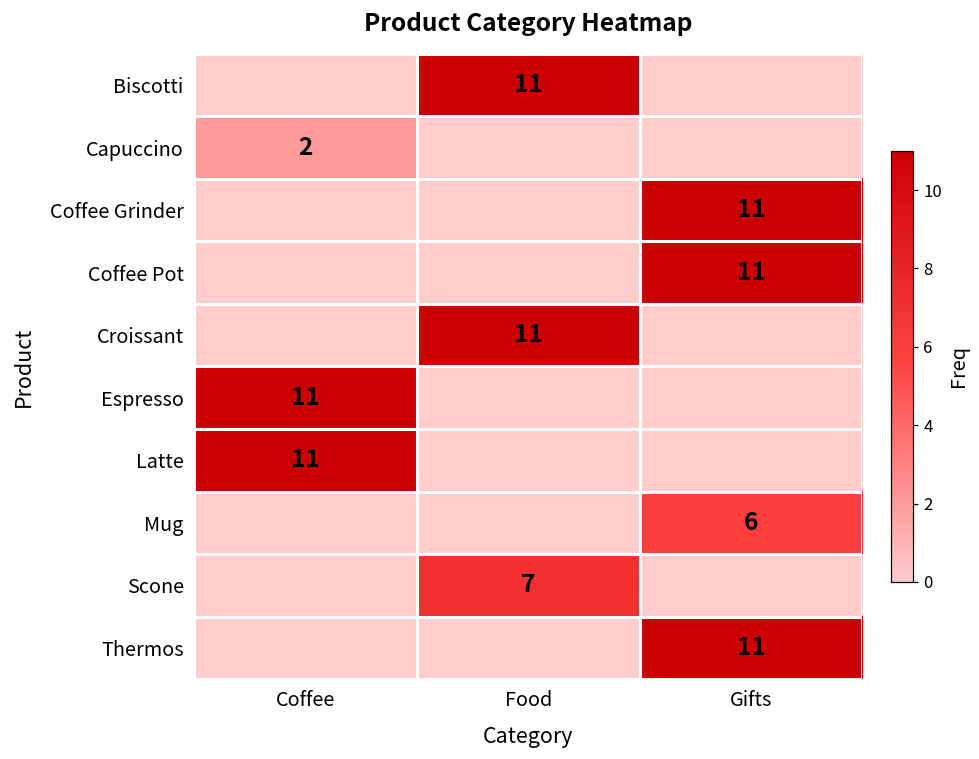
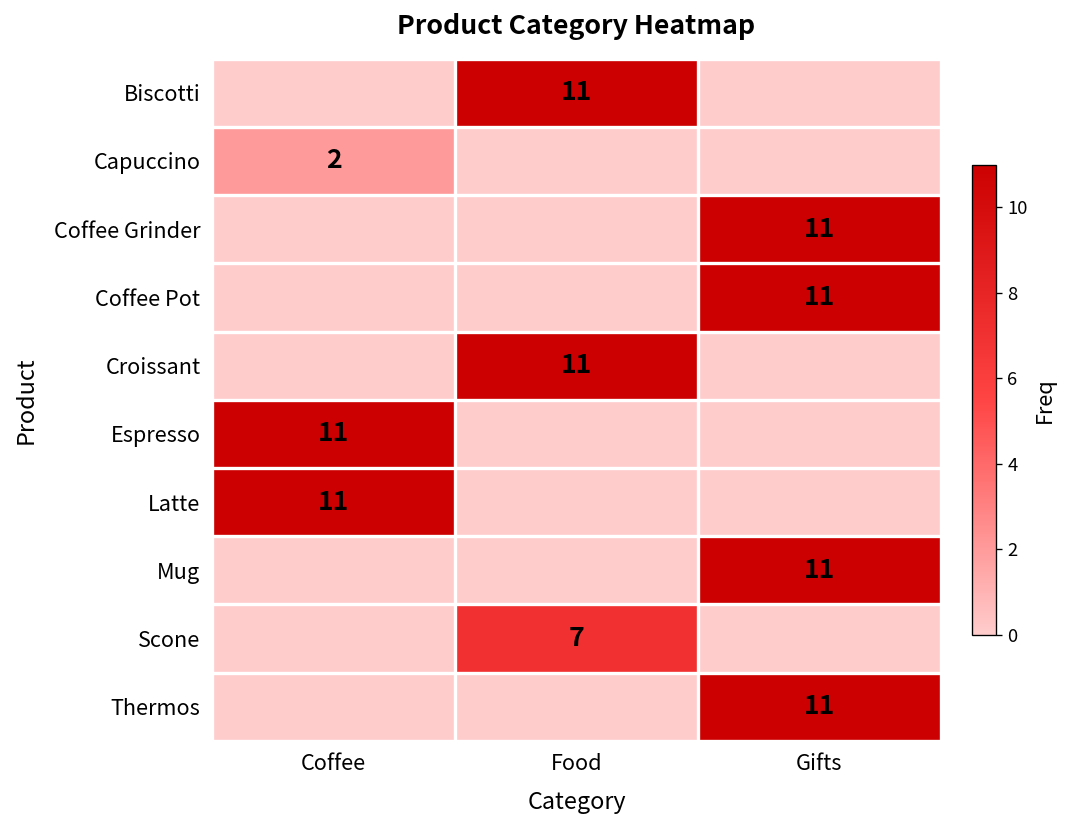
Mug, Gifts: 6 -> 11
